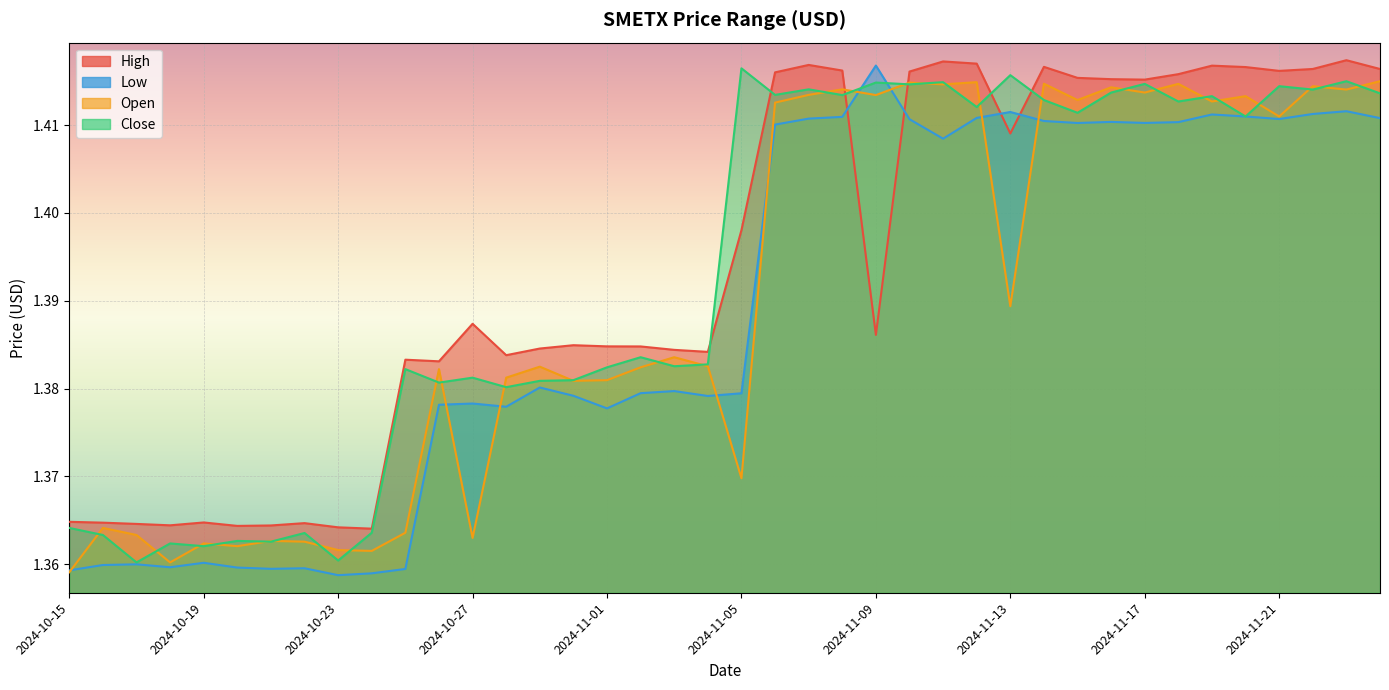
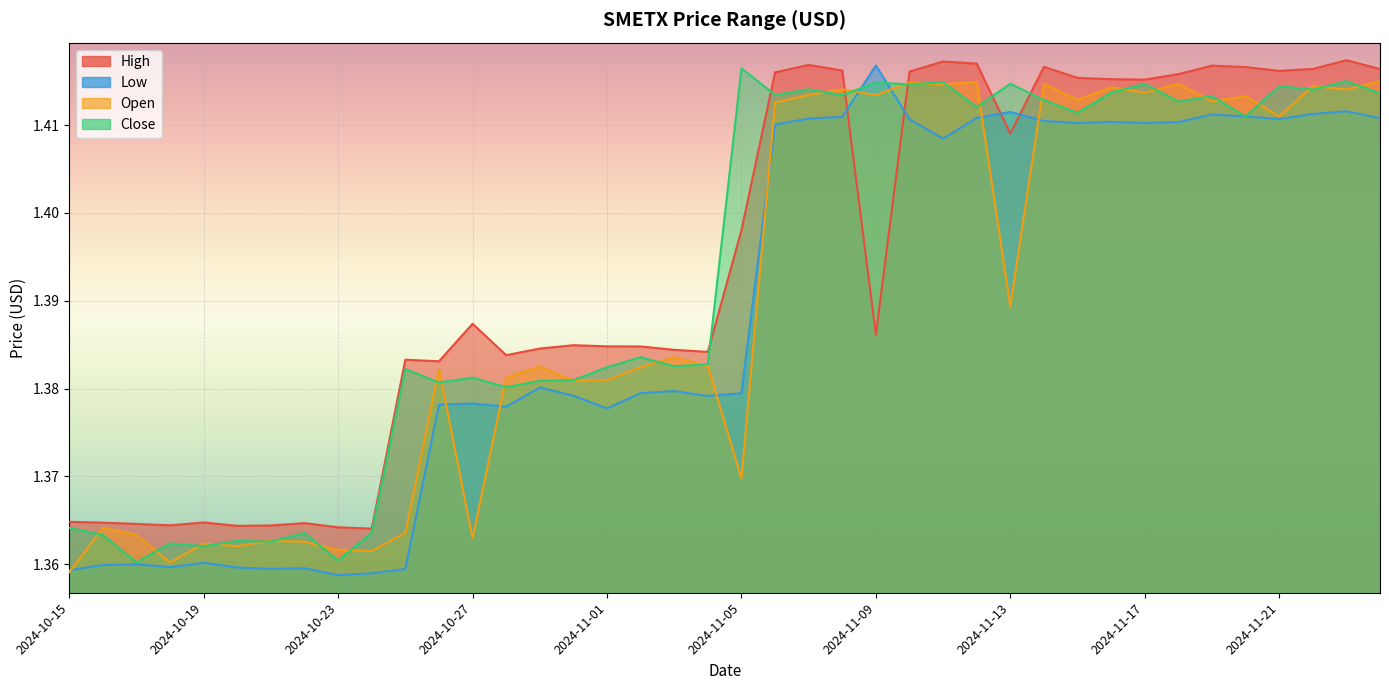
Close, 2024-11-13: 1.416 -> 1.415
